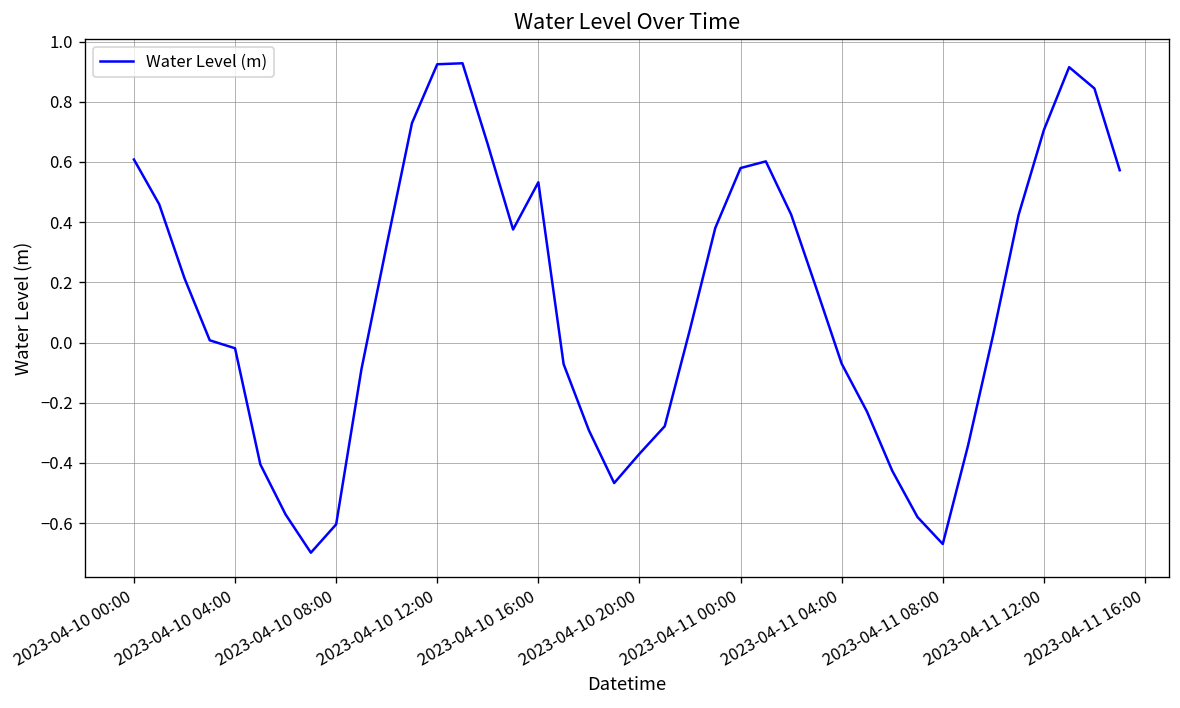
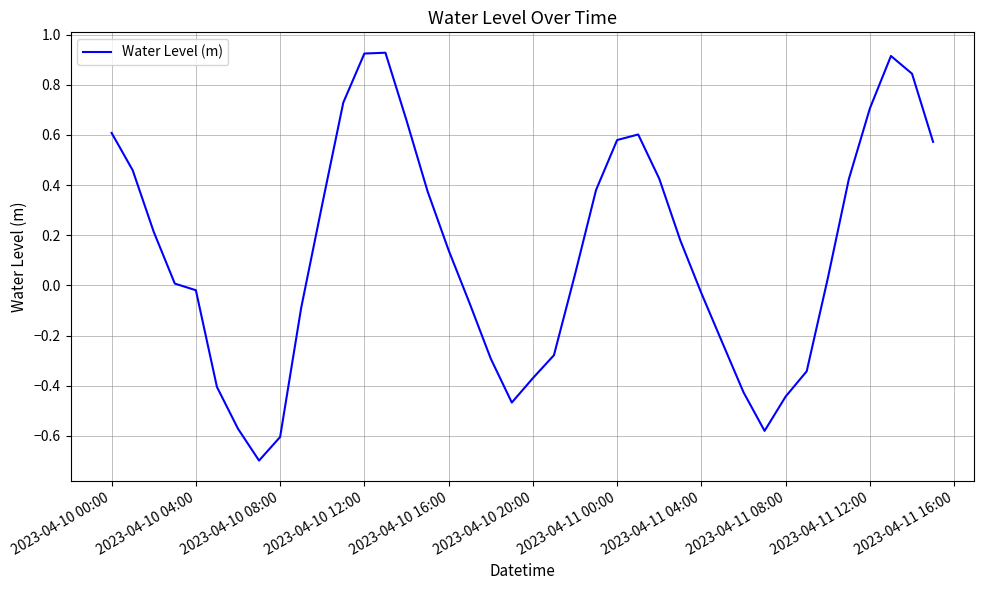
2023-04-10 16:00: 0.53 -> 0.14
2023-04-11 04:00: -0.07 -> -0.03
2023-04-11 08:00: -0.67 -> -0.44
